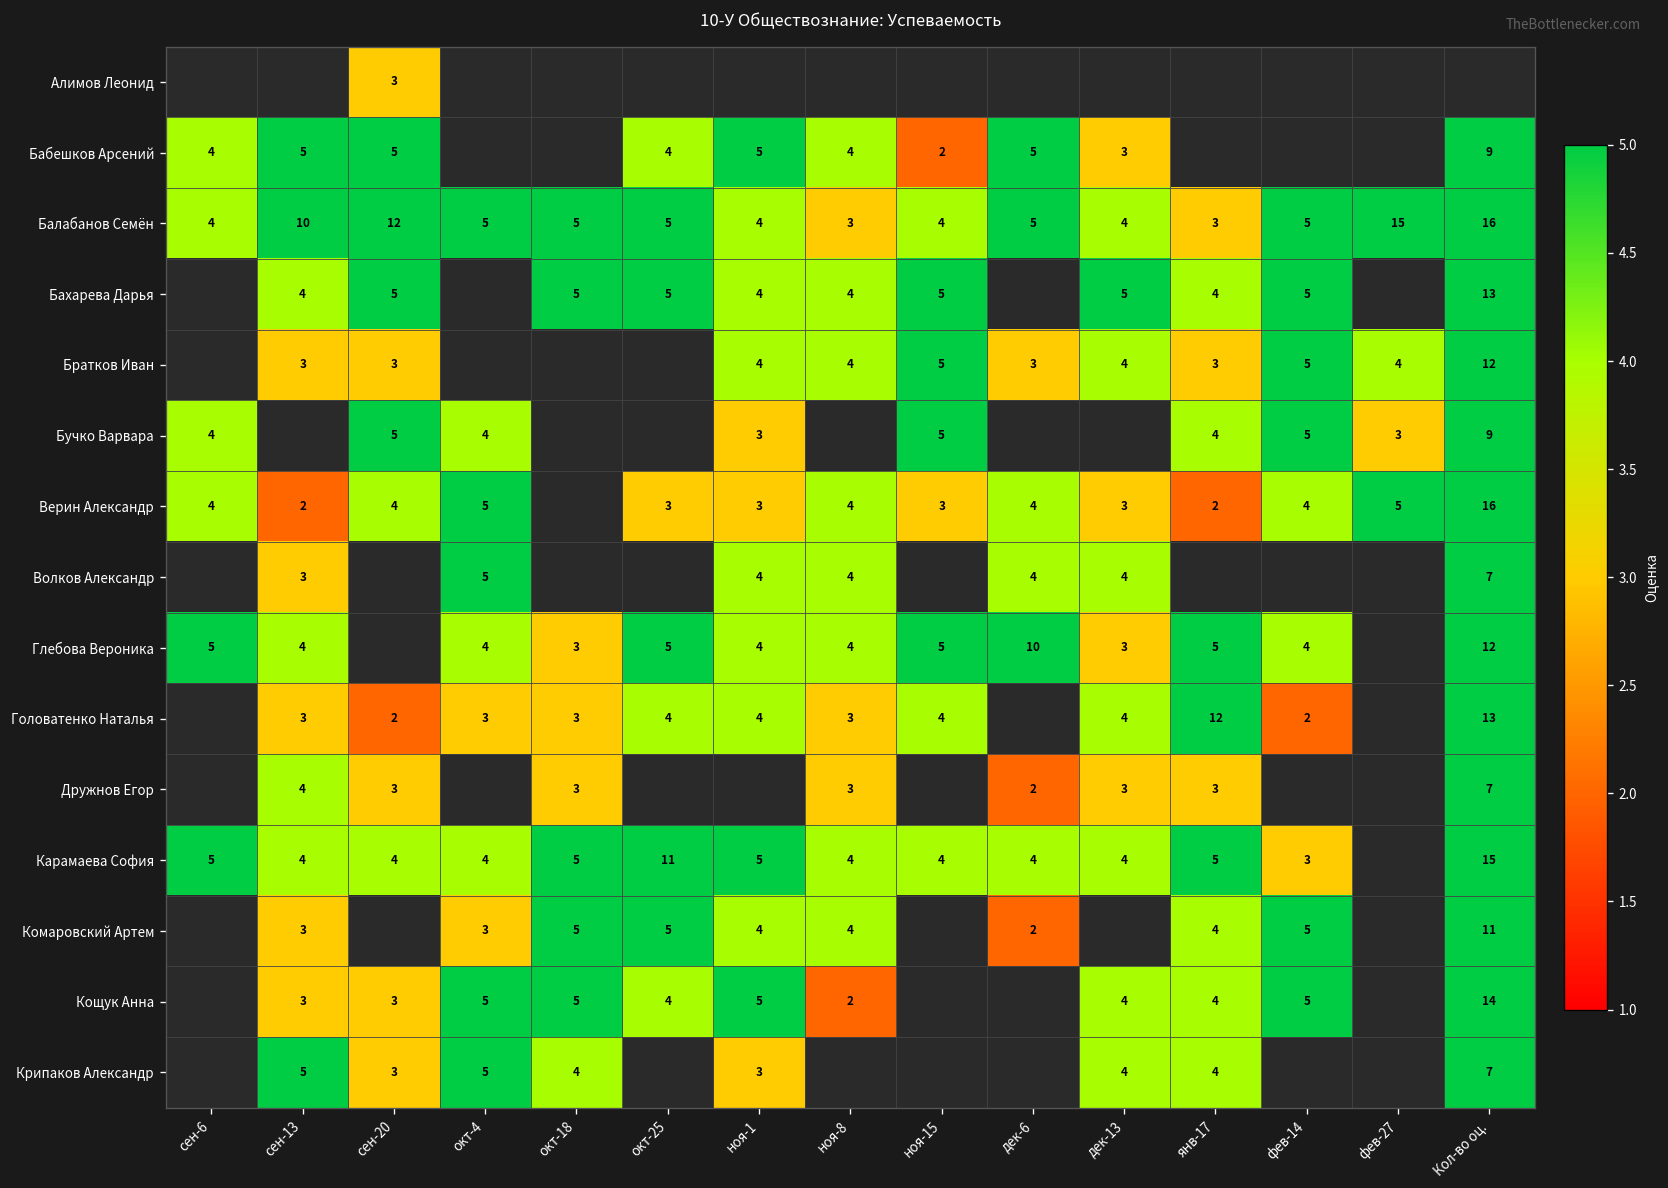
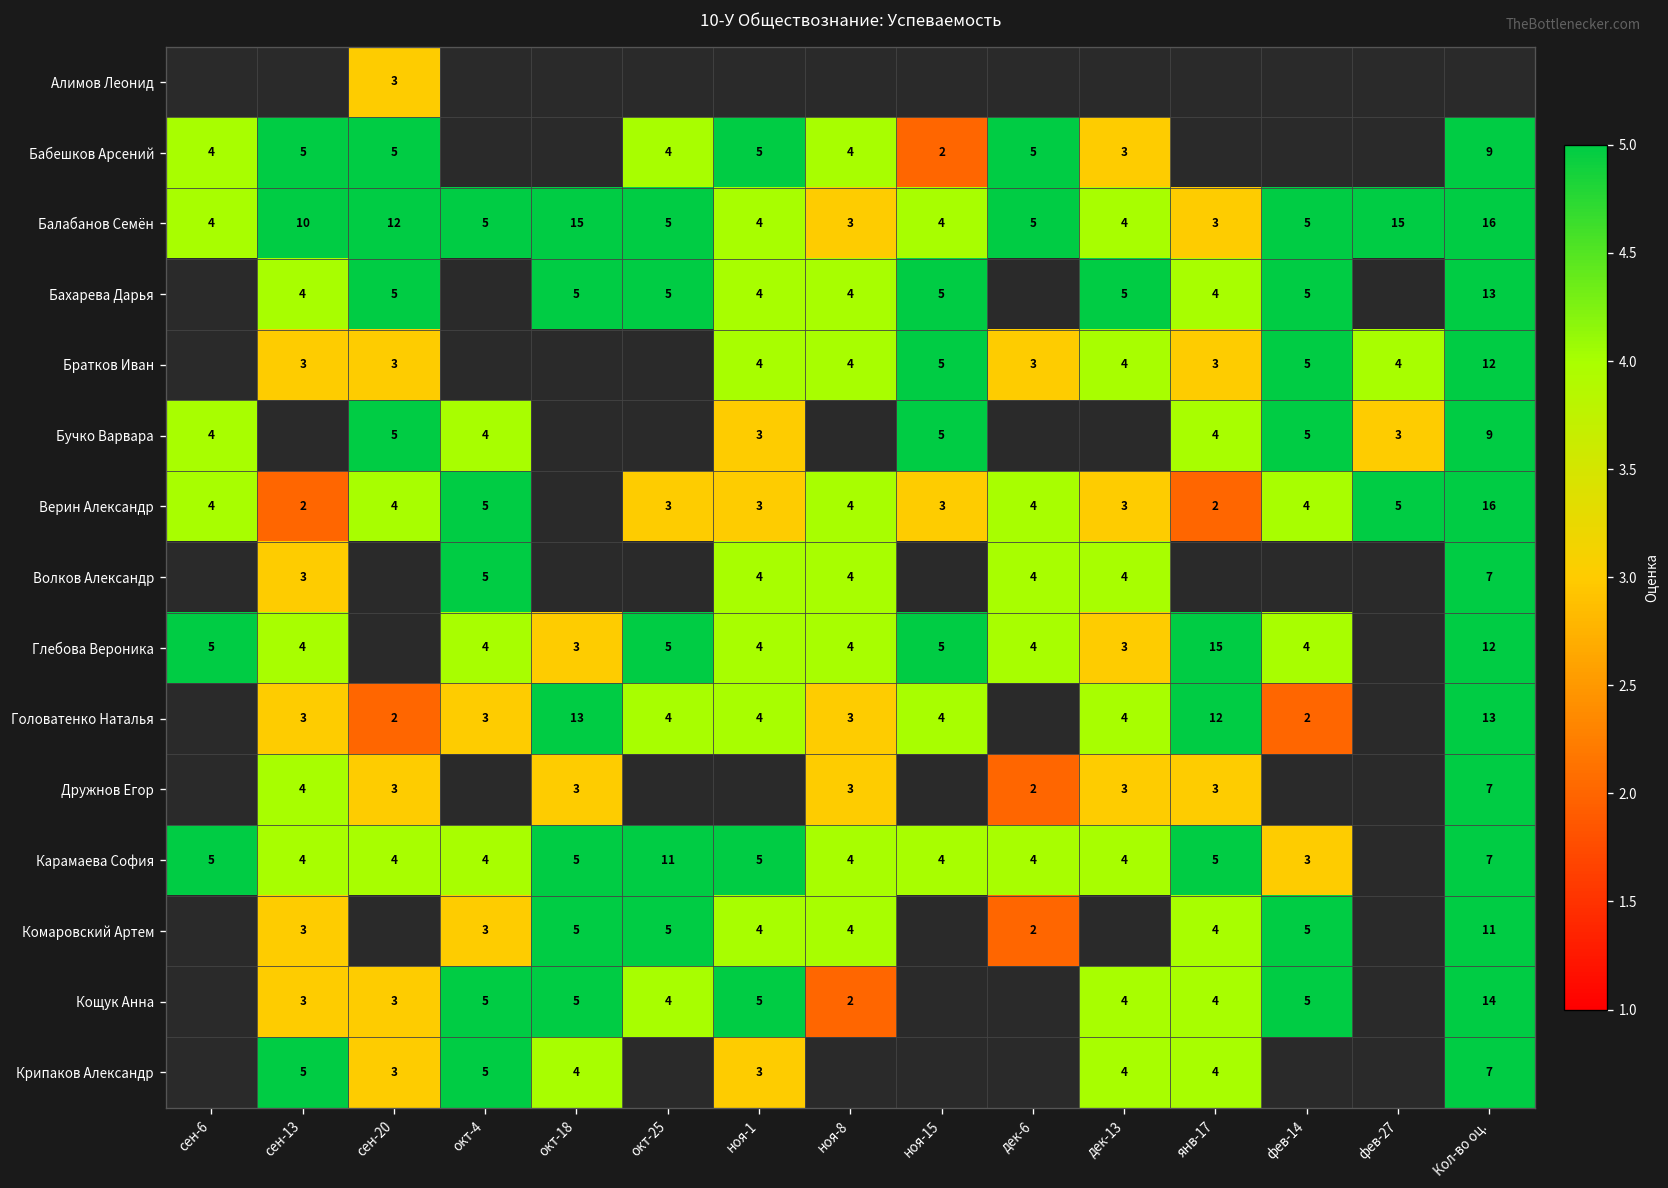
Балабанов Семён, окт-18: 5 -> 15
Глебова Вероника, дек-6: 10 -> 4
Глебова Вероника, янв-17: 5 -> 15
Головатенко Наталья, окт-18: 3 -> 13
Карамаева София, Кол-во оц.: 15 -> 7
